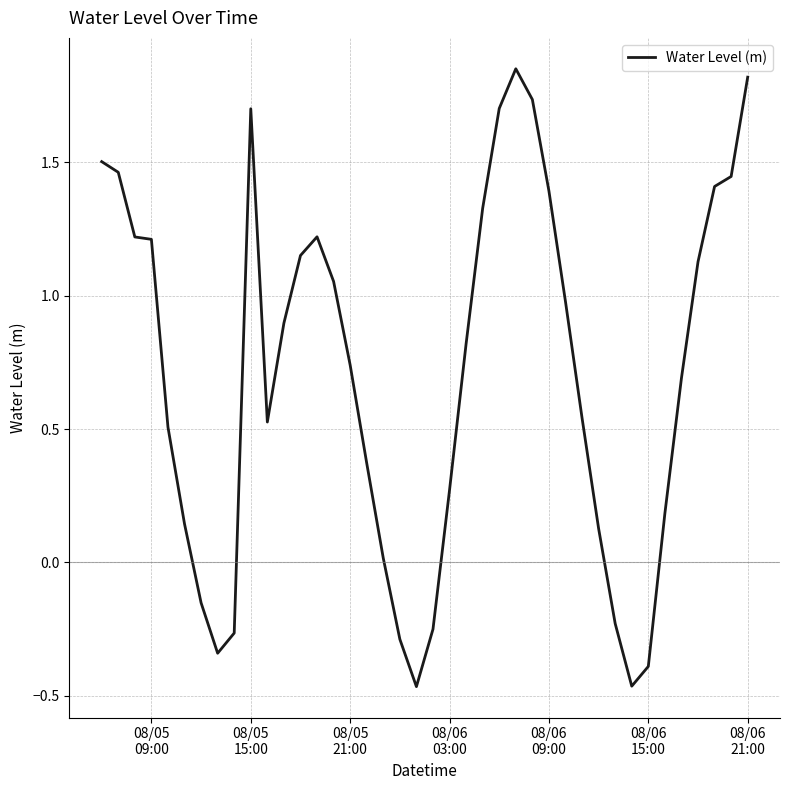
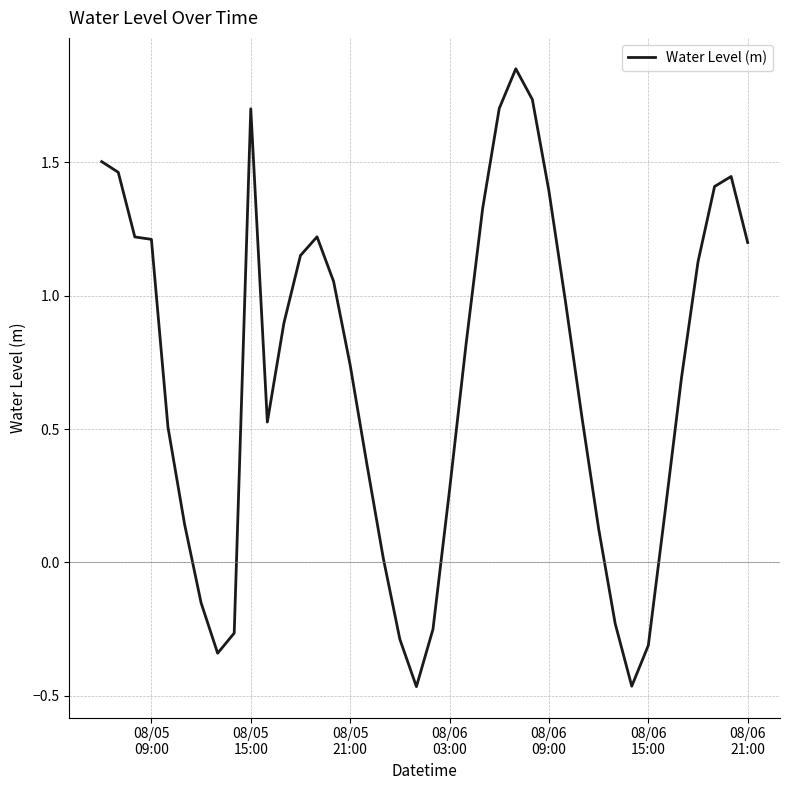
08/06 15:00: -0.39 -> -0.31
08/06 21:00: 1.82 -> 1.20
